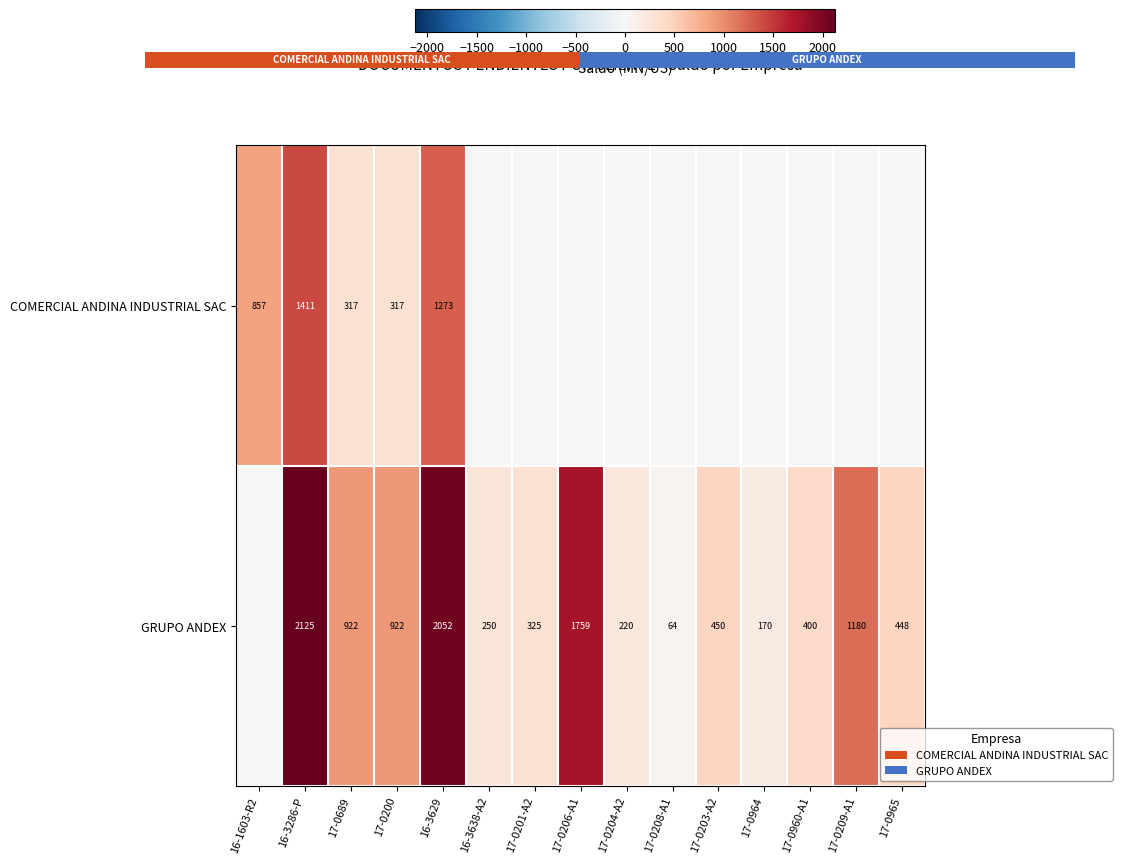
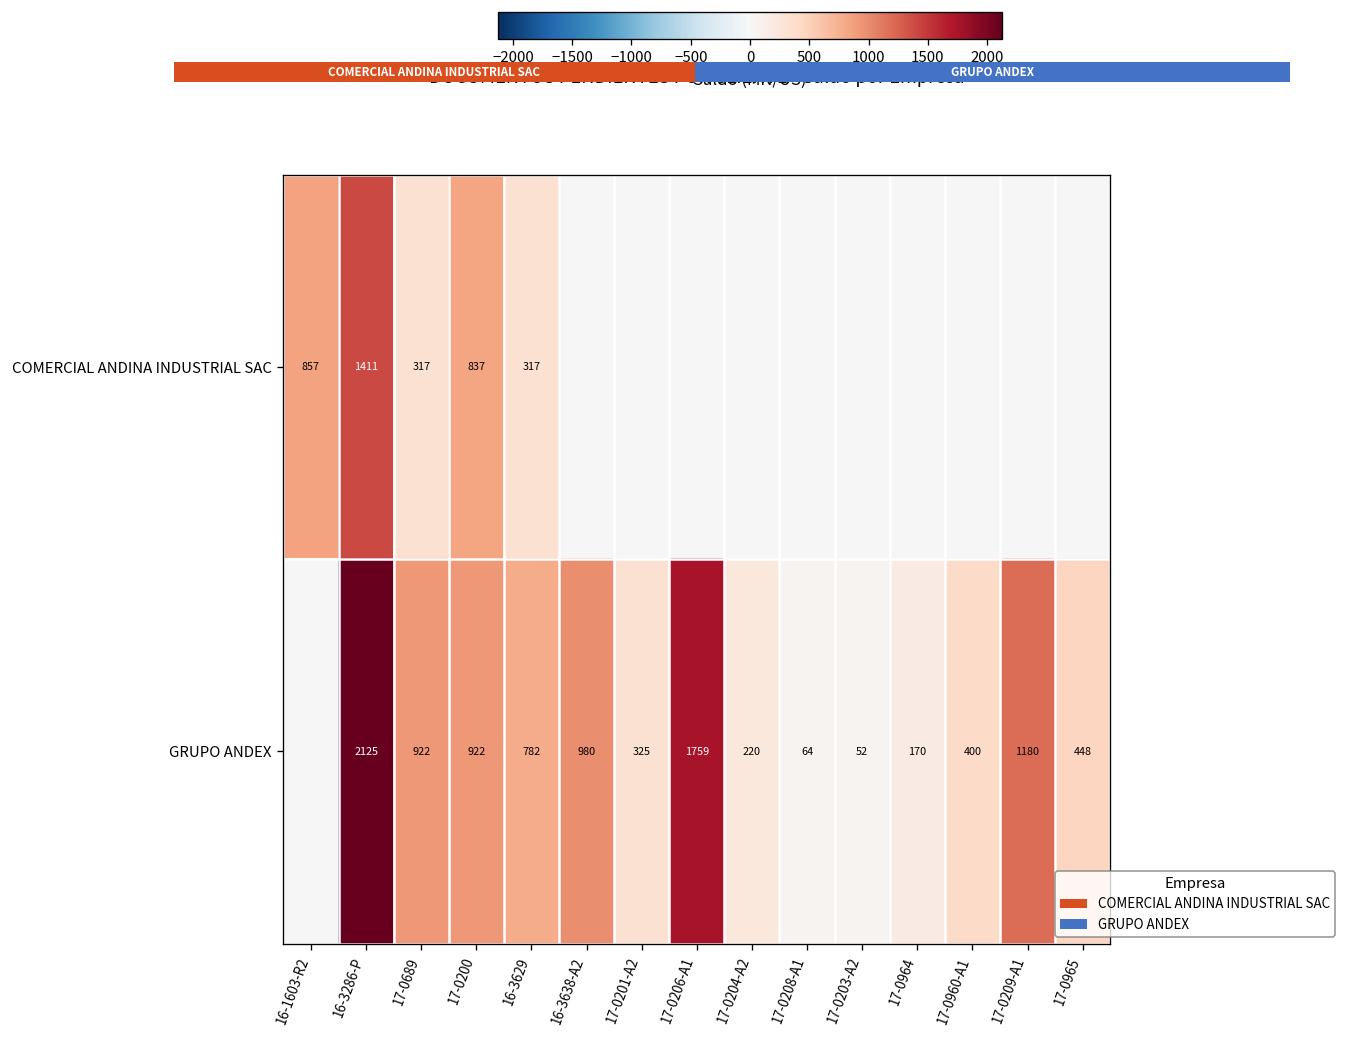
DOCUMENTOS PENDIENTES POR CLIENTE - Saldo por Empresa, COMERCIAL ANDINA INDUSTRIAL SAC, 17-0200: 317 -> 837
DOCUMENTOS PENDIENTES POR CLIENTE - Saldo por Empresa, COMERCIAL ANDINA INDUSTRIAL SAC, 16-3629: 1273 -> 317
DOCUMENTOS PENDIENTES POR CLIENTE - Saldo por Empresa, GRUPO ANDEX, 16-3629: 2052 -> 782
DOCUMENTOS PENDIENTES POR CLIENTE - Saldo por Empresa, GRUPO ANDEX, 16-3638-A2: 250 -> 980
DOCUMENTOS PENDIENTES POR CLIENTE - Saldo por Empresa, GRUPO ANDEX, 17-0203-A2: 450 -> 52
